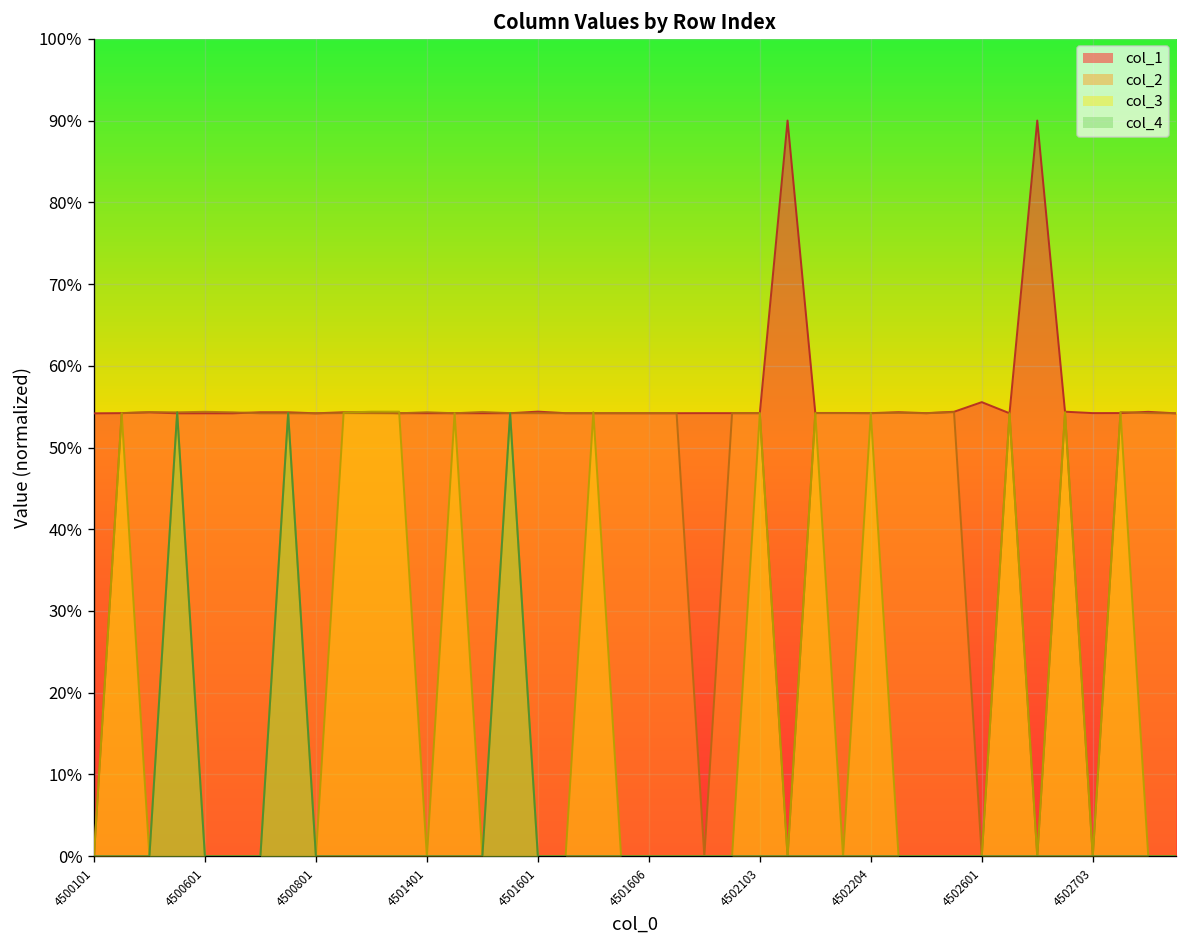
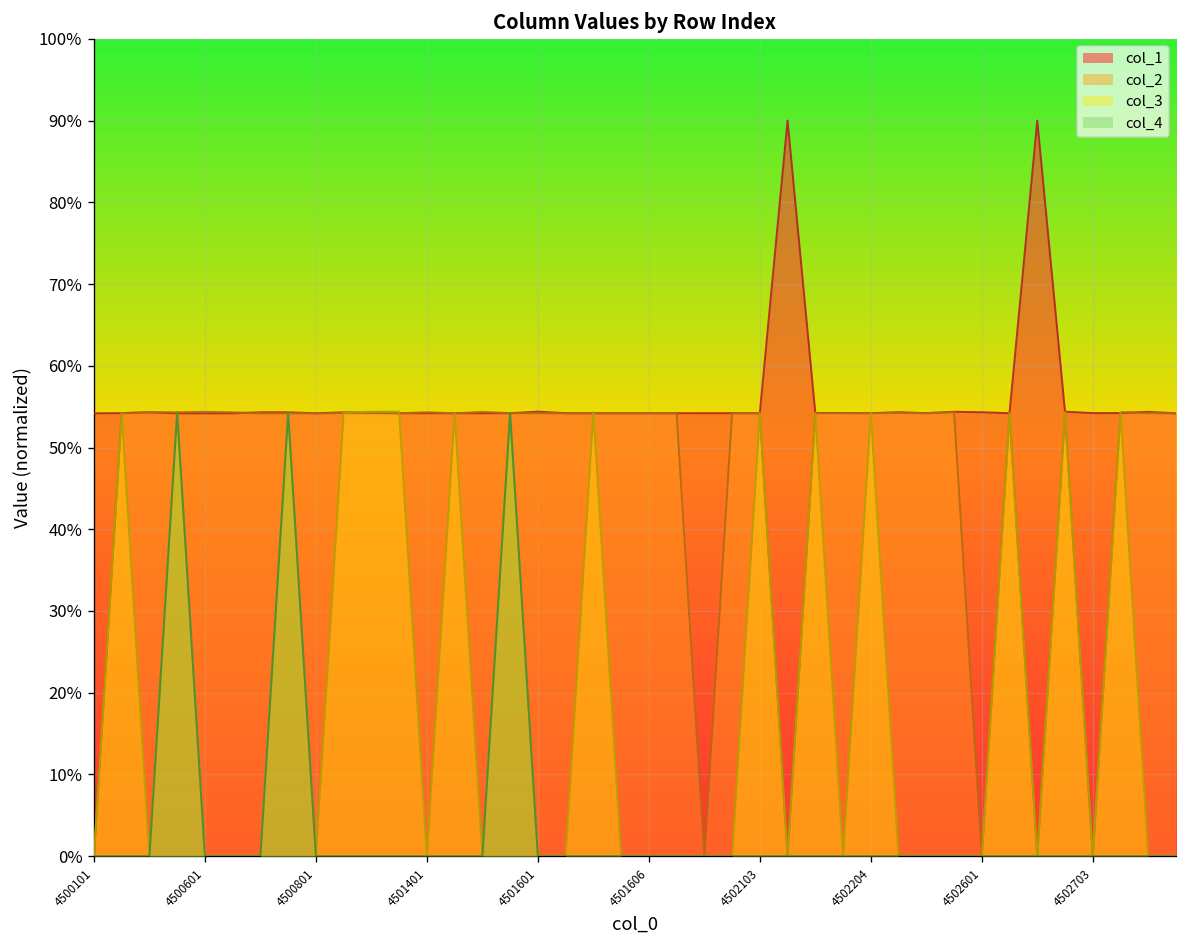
col_1, 4502601: 56% -> 54%
